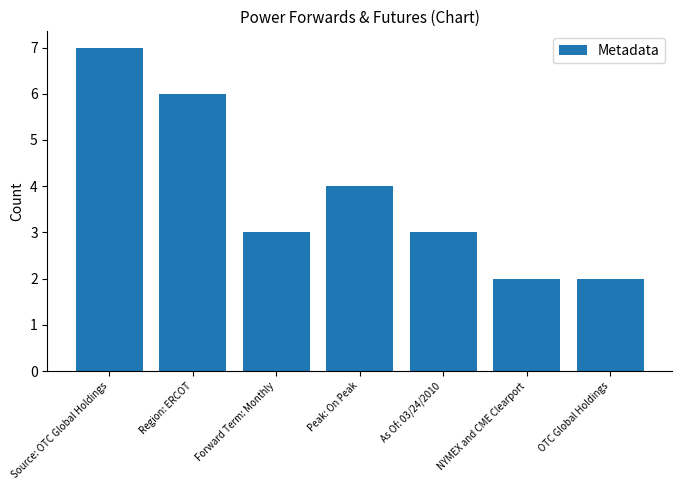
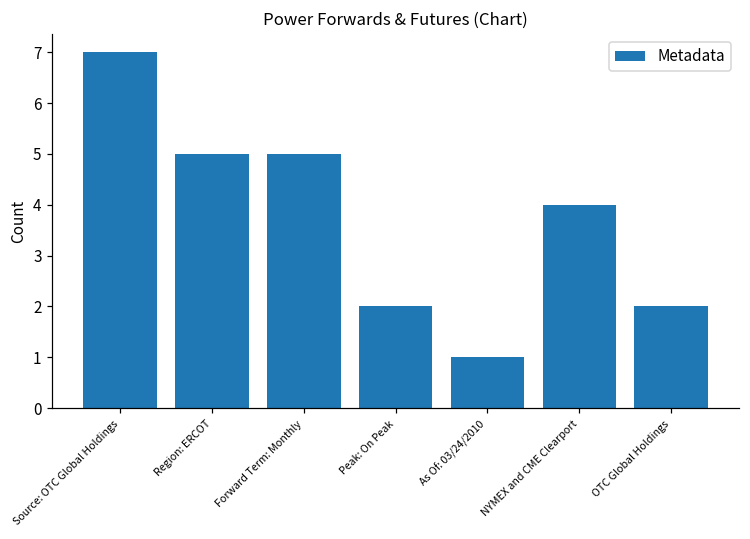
Region: ERCOT: 6 -> 5
Forward Term: Monthly: 3 -> 5
Peak: On Peak: 4 -> 2
As Of: 03/24/2010: 3 -> 1
NYMEX and CME Clearport: 2 -> 4
